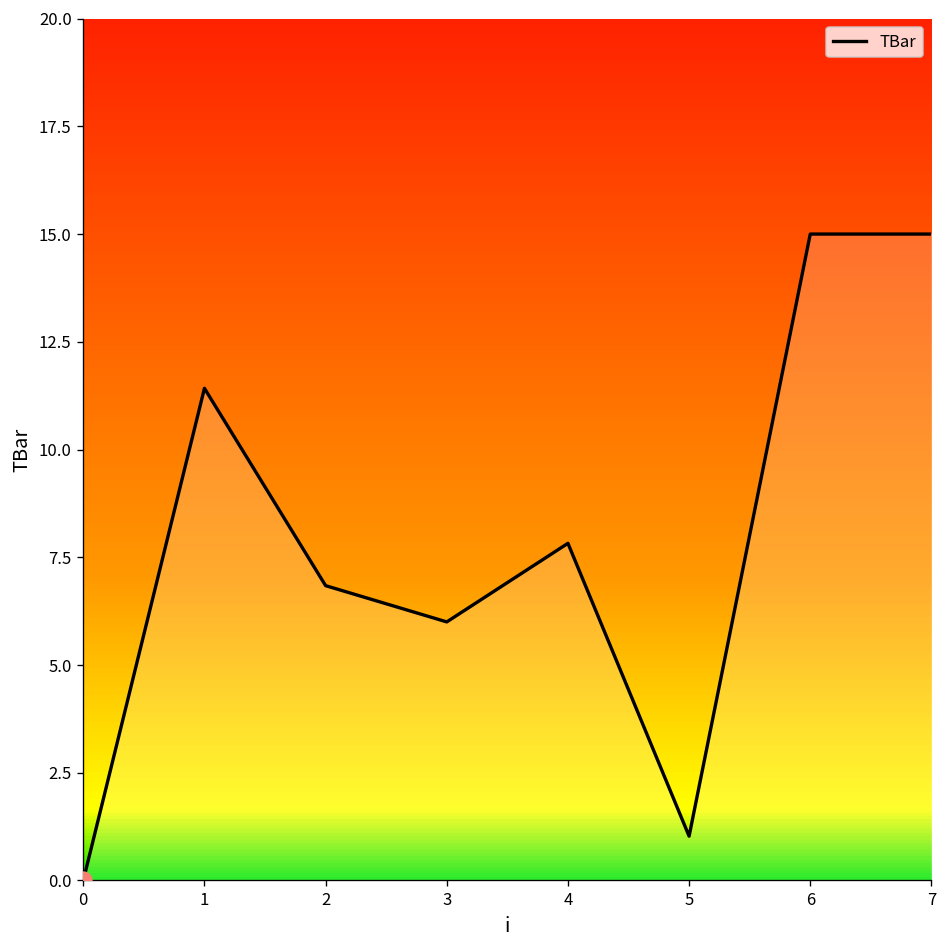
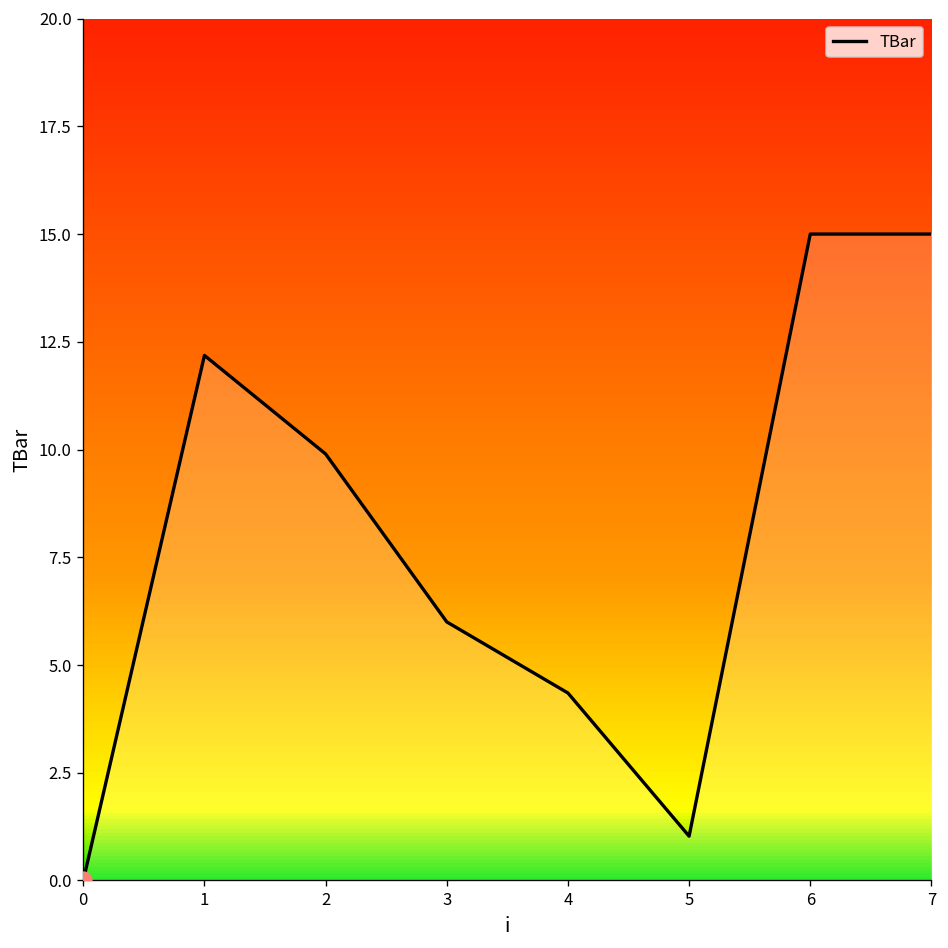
TBar, 1: 11.4 -> 12.2
TBar, 2: 6.8 -> 9.9
TBar, 4: 7.8 -> 4.4
